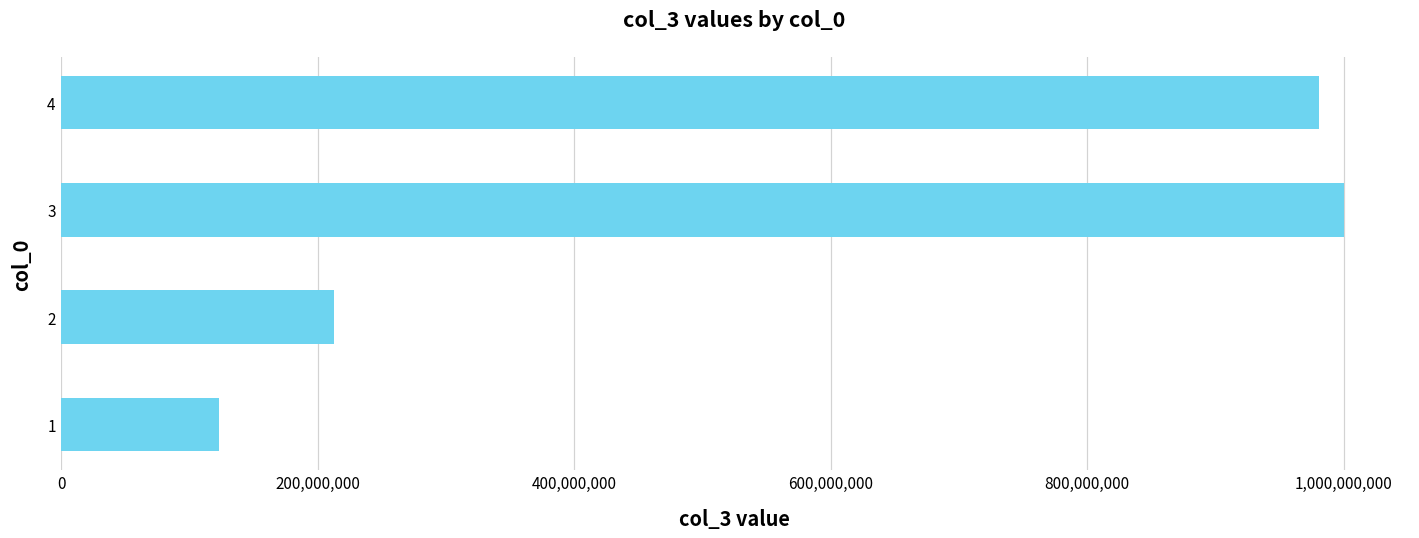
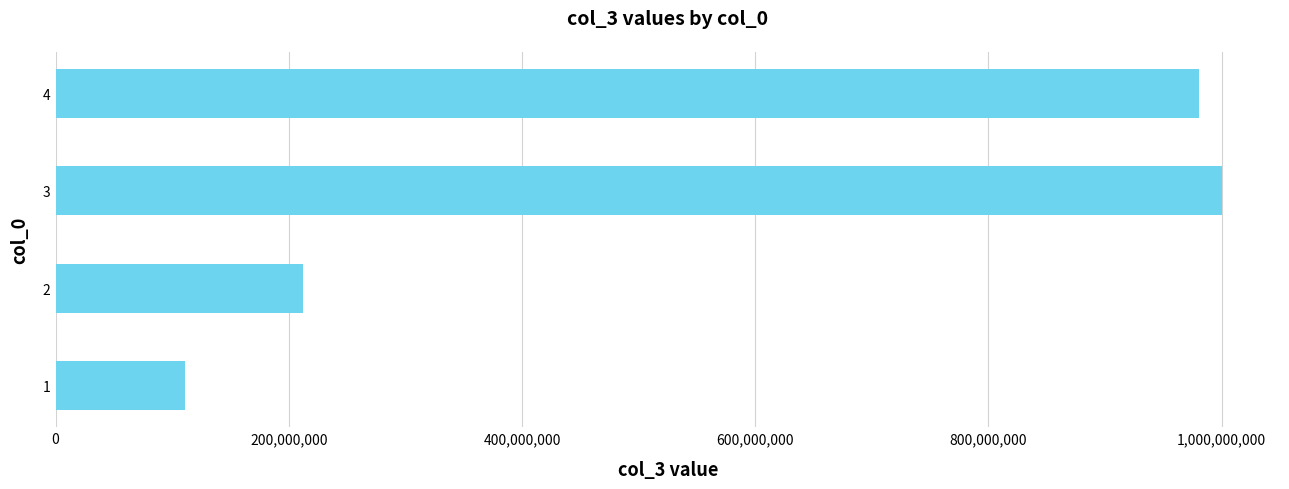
1: 123,000,000 -> 111,000,000
